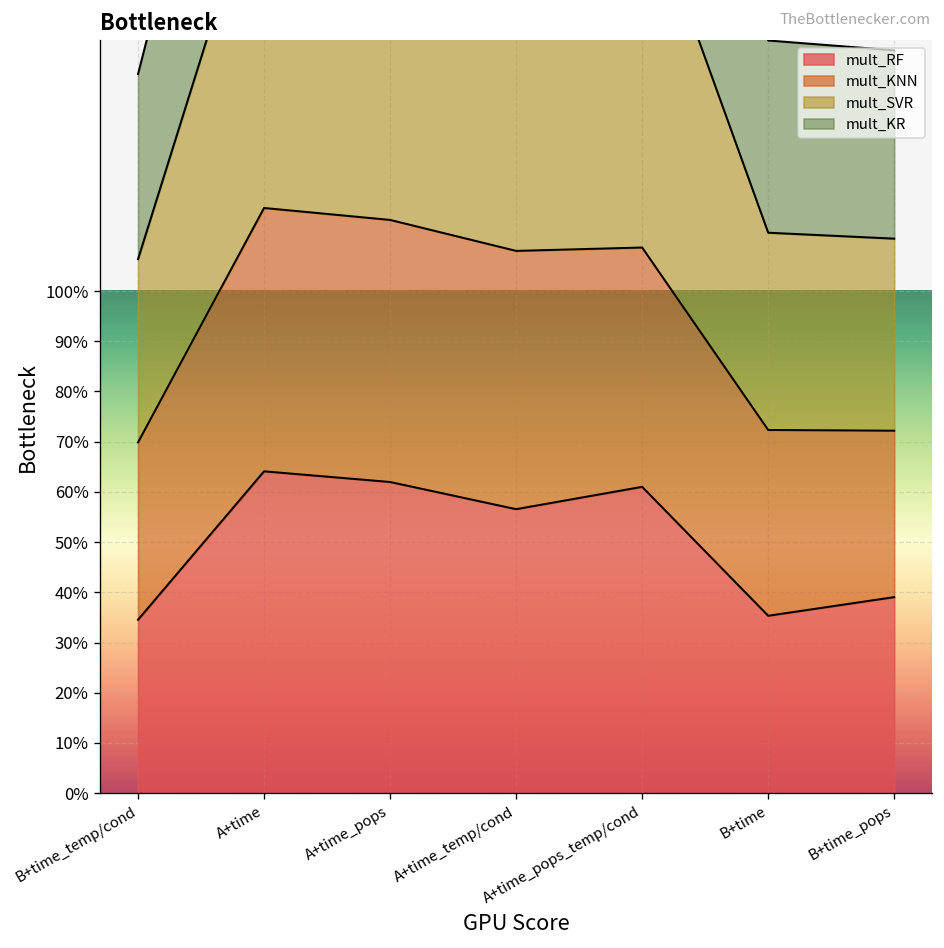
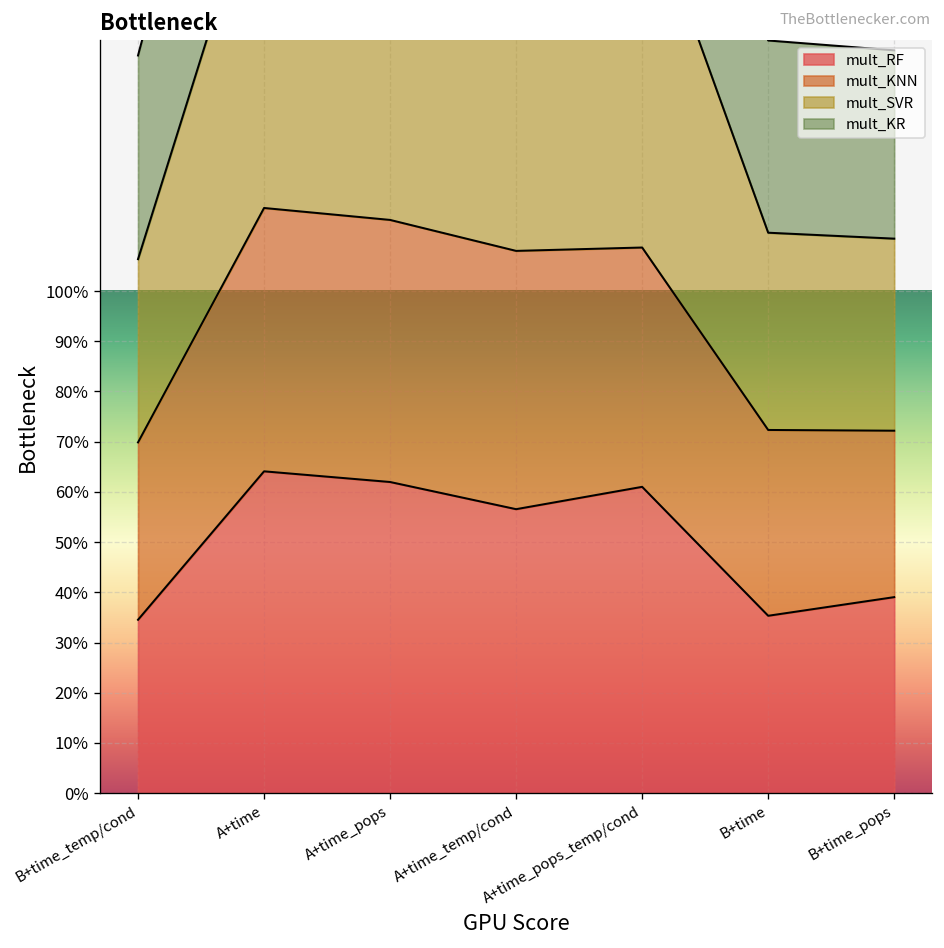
mult_KR, B+time_temp/cond: 37% -> 41%
